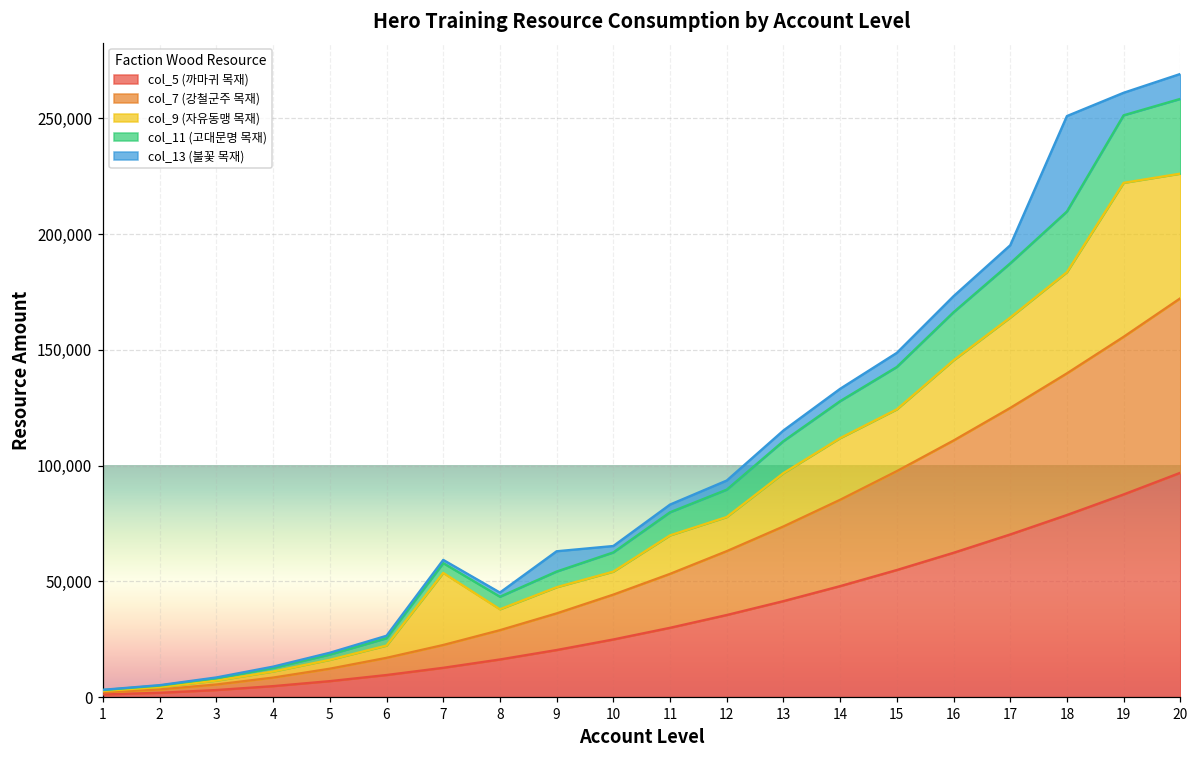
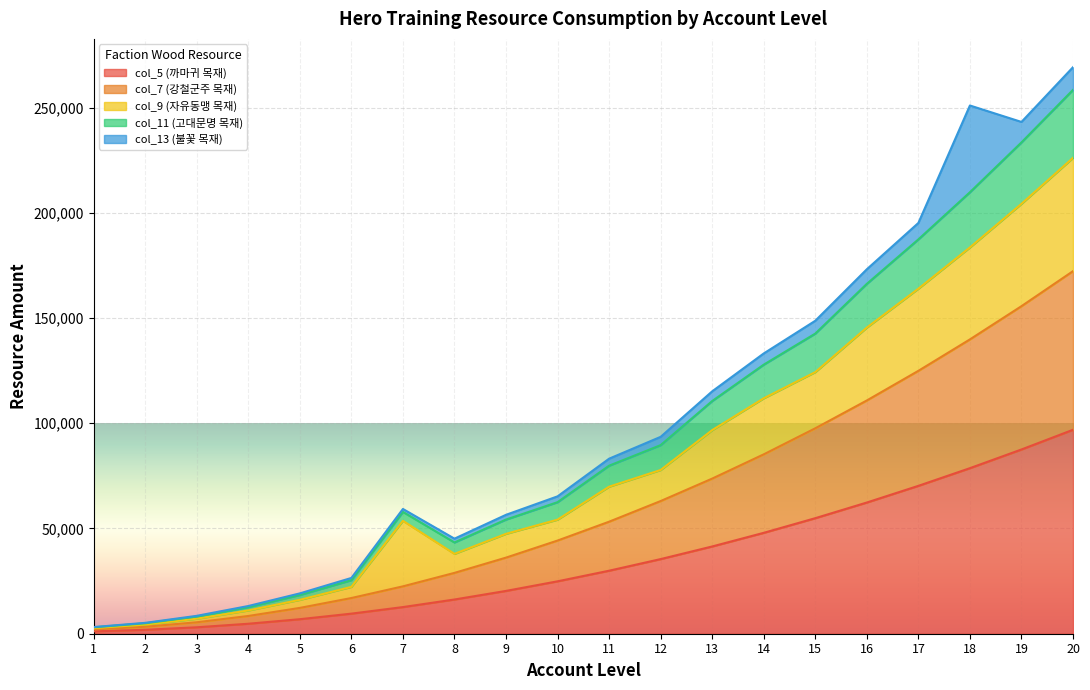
col_13 (불꽃 목재), 9: 9,000 -> 2,000
col_9 (자유동맹 목재), 19: 67,000 -> 49,000
